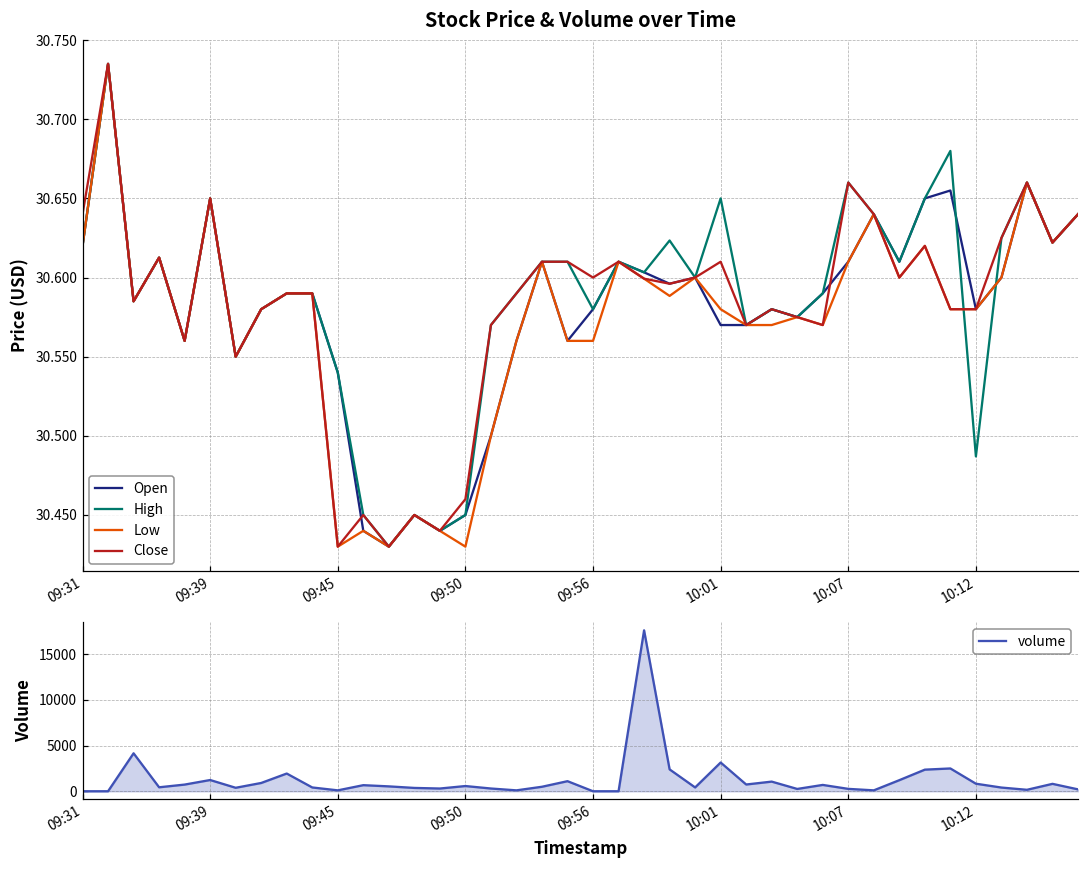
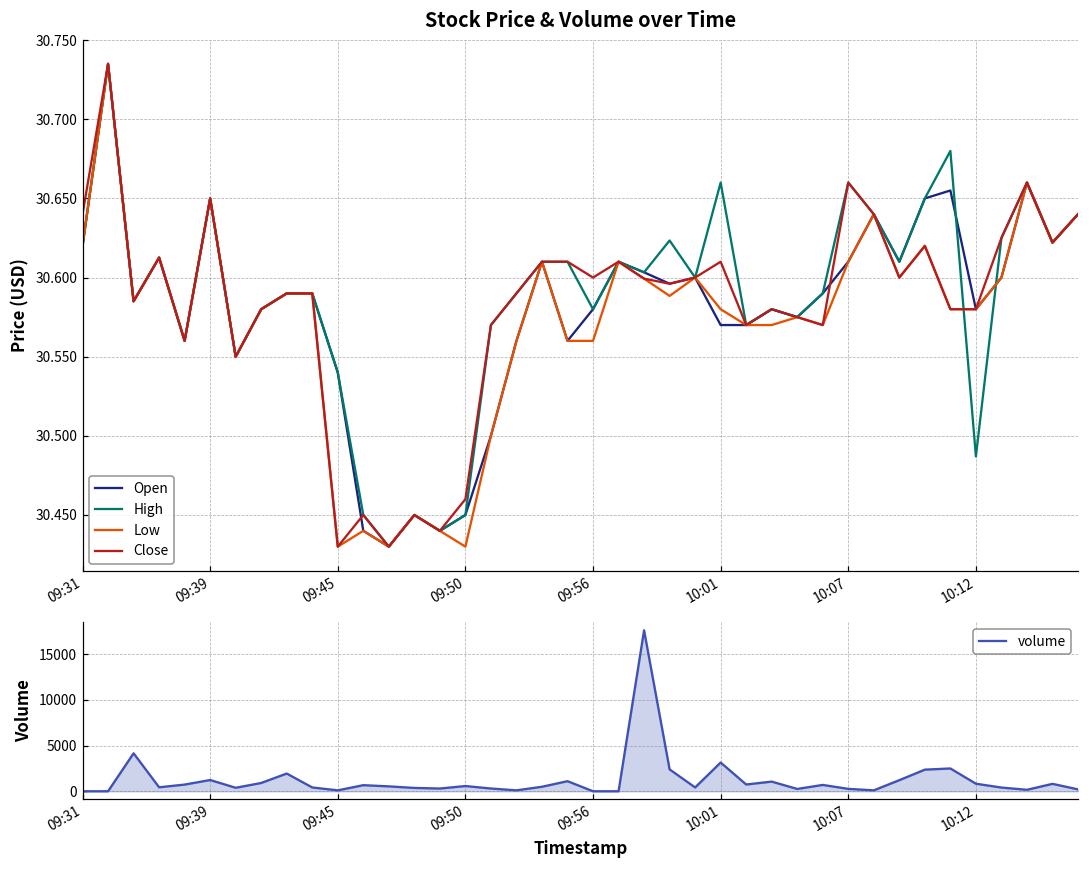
Stock Price & Volume over Time, High, 10:01: 30.65 -> 30.66
